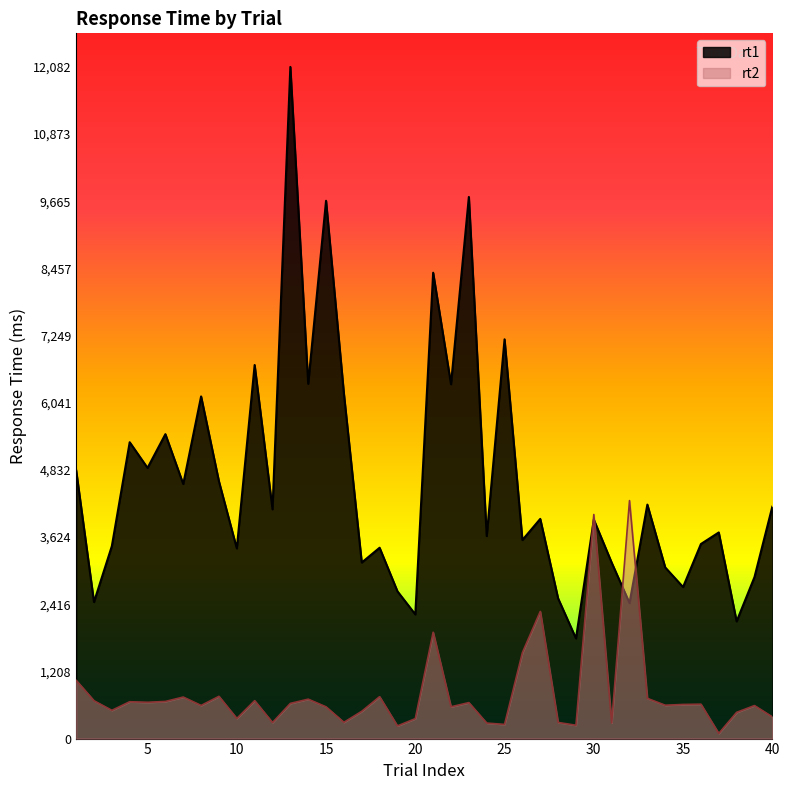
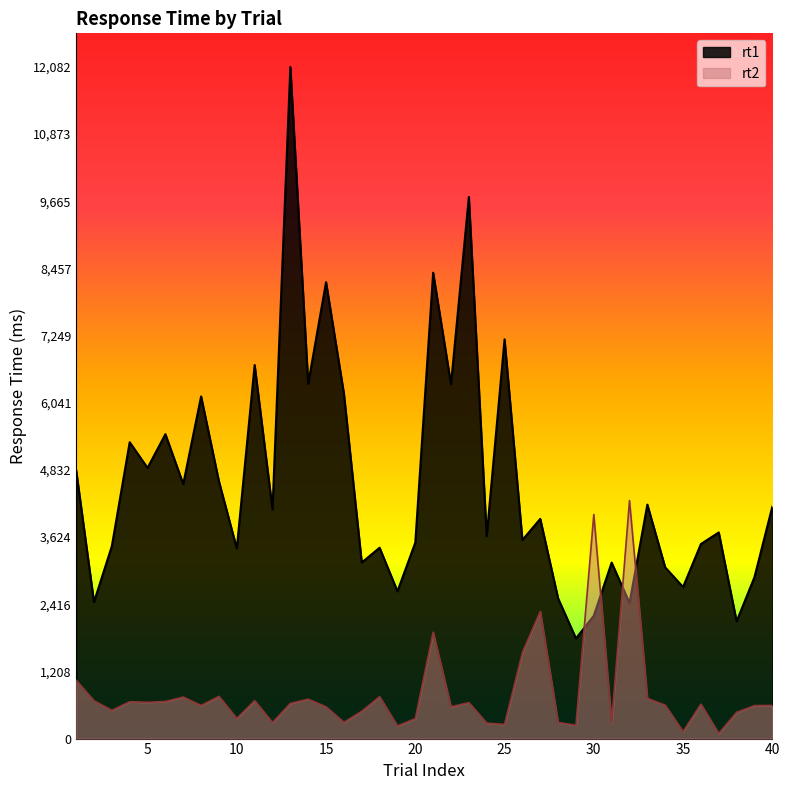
rt1, 15: 9,700 -> 8,200
rt1, 20: 2,200 -> 3,500
rt1, 30: 3,900 -> 2,200
rt2, 35: 600 -> 100
rt2, 40: 400 -> 600
